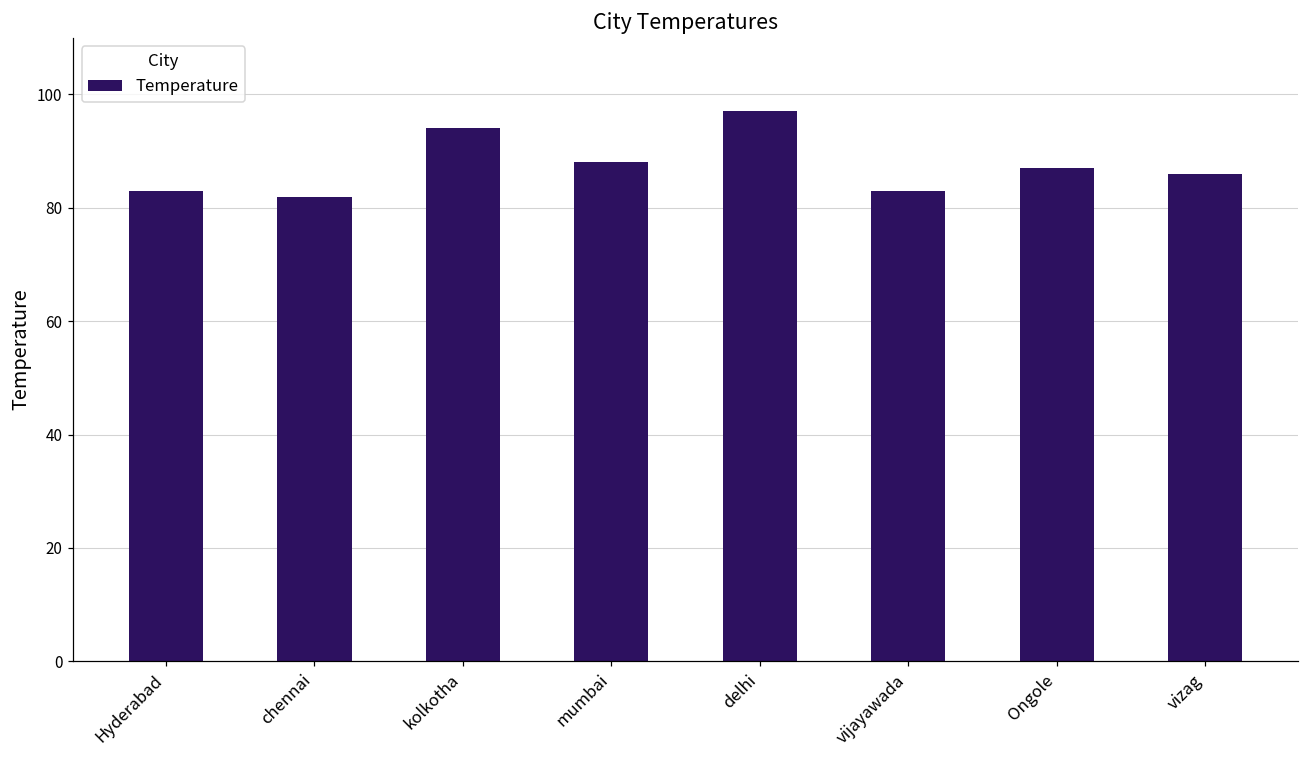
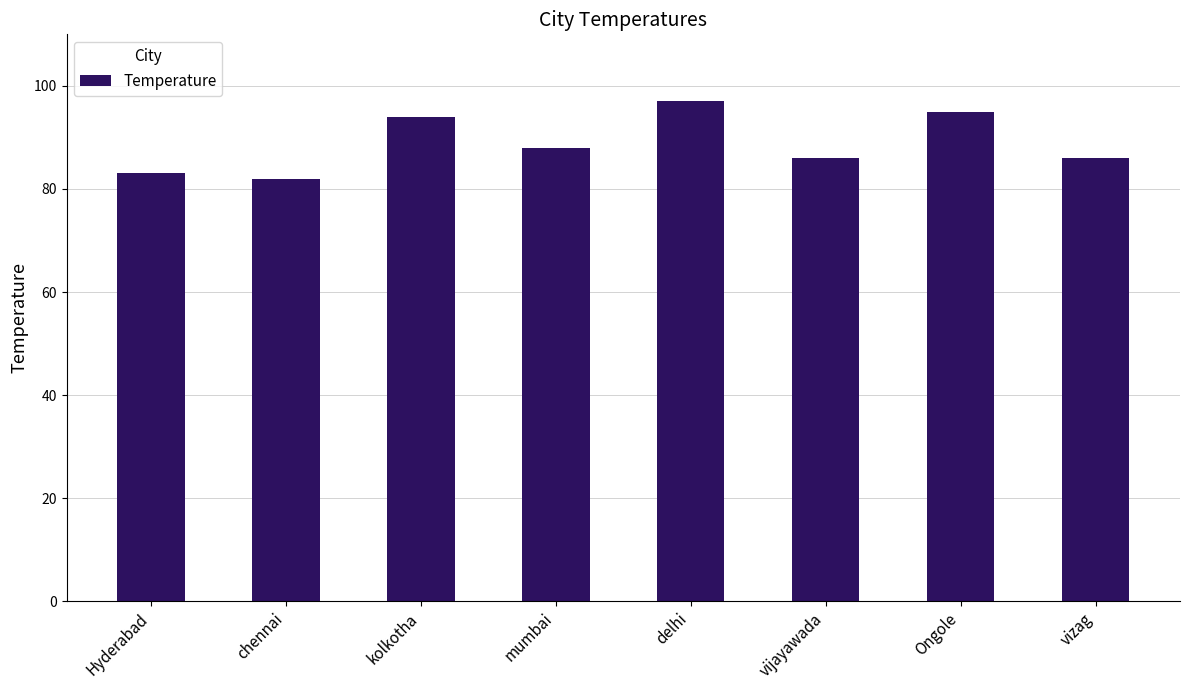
vijayawada: 83 -> 86
Ongole: 87 -> 95
